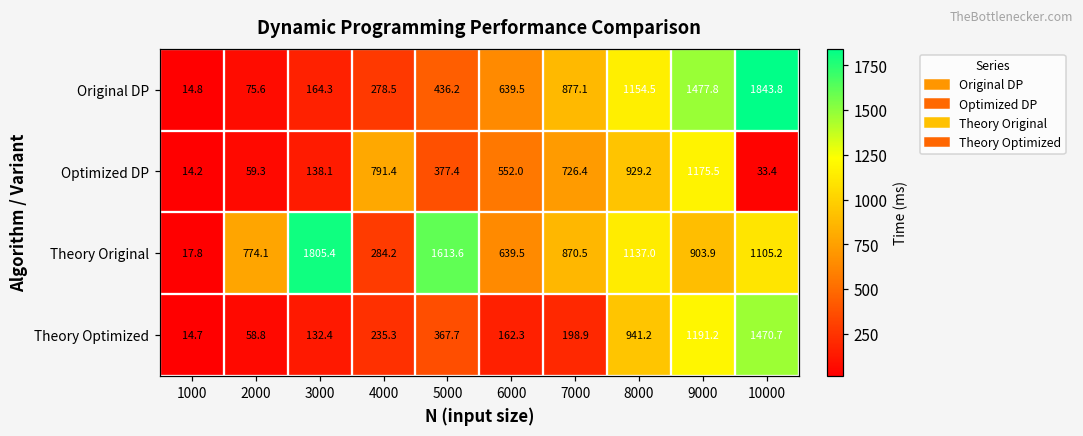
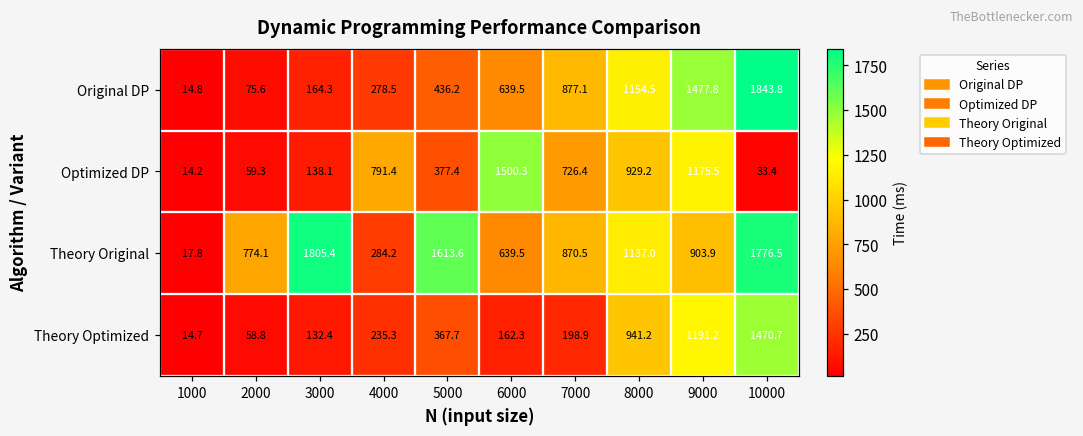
Optimized DP, 6000: 552.0 -> 1500.3
Theory Original, 10000: 1105.2 -> 1776.5
